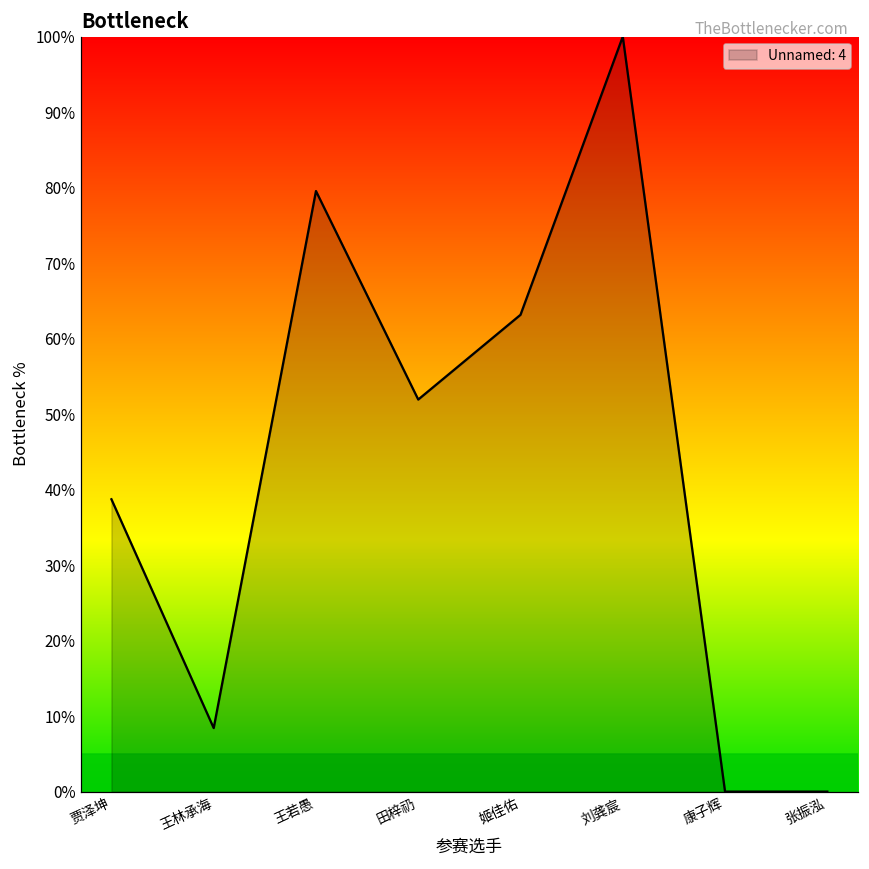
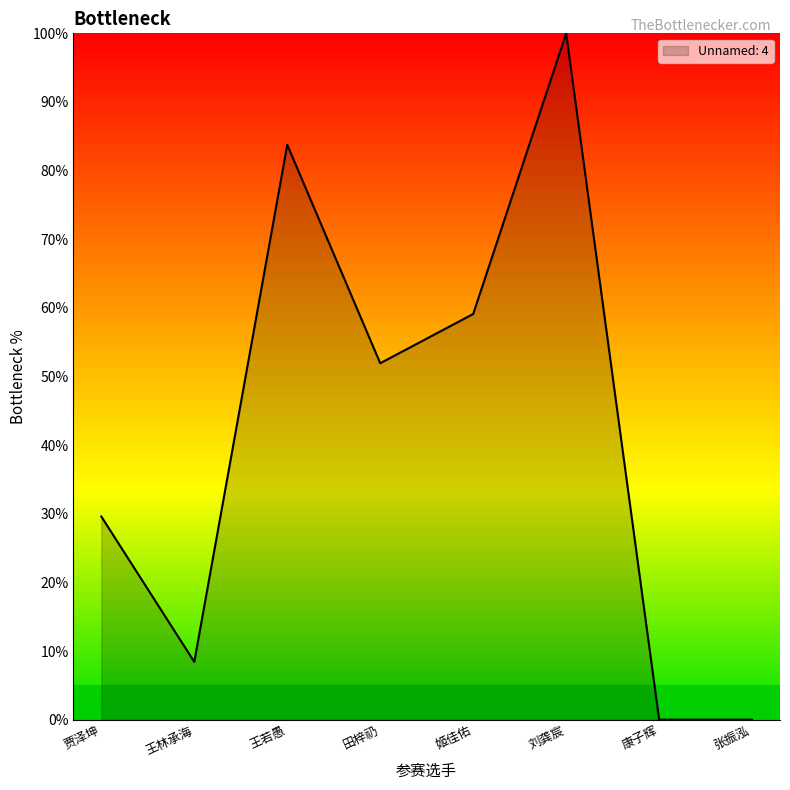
贾泽坤: 39% -> 30%
王若愚: 80% -> 84%
姬佳佑: 63% -> 59%
